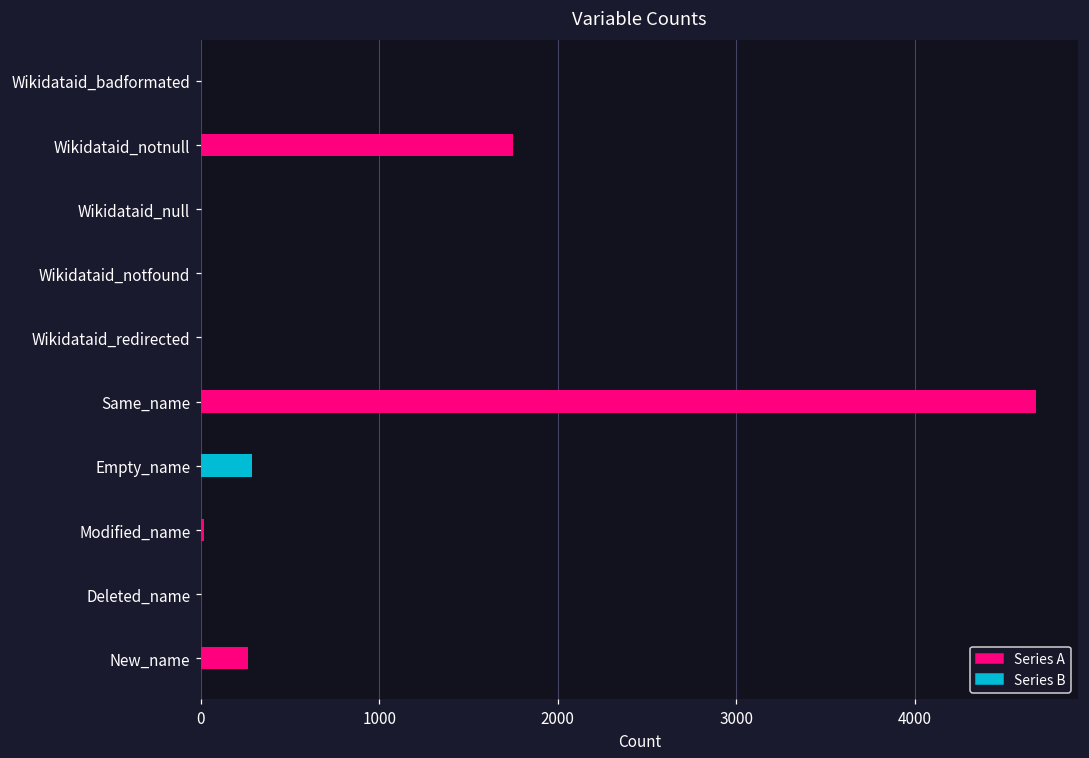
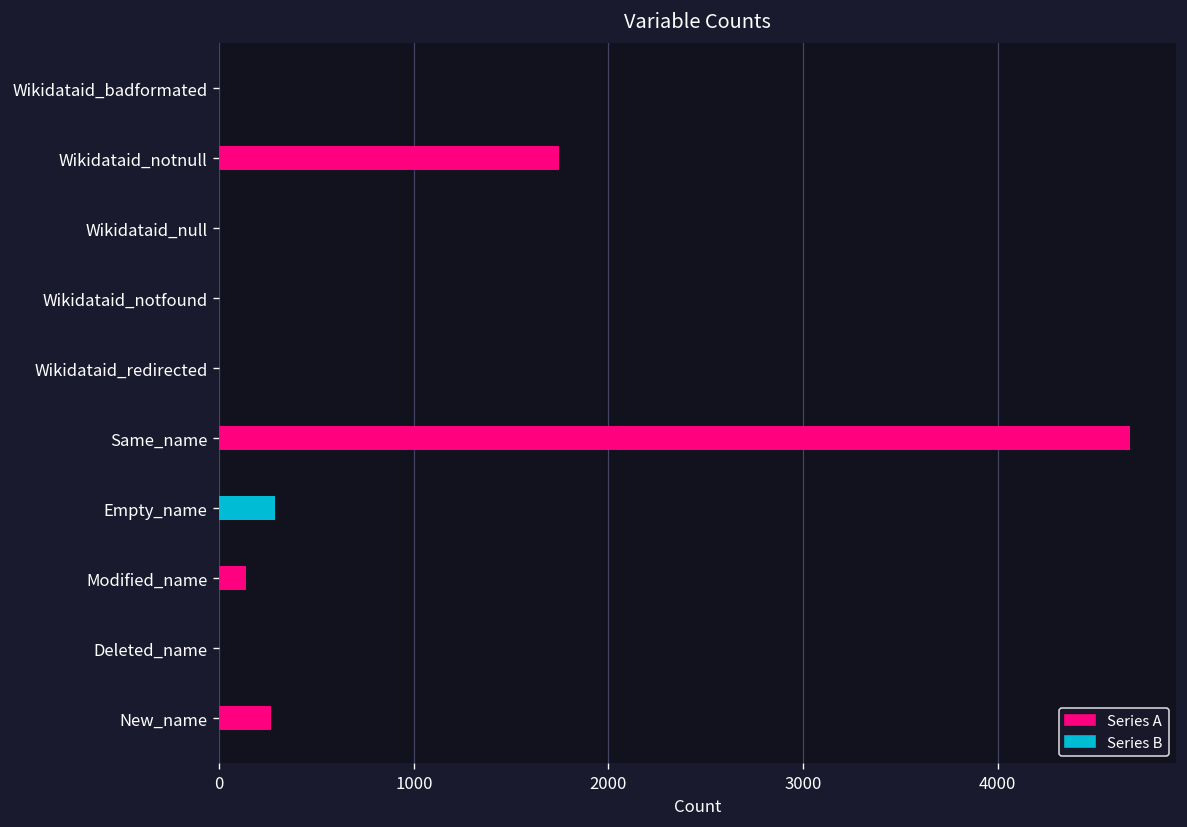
Modified_name: 20 -> 140
